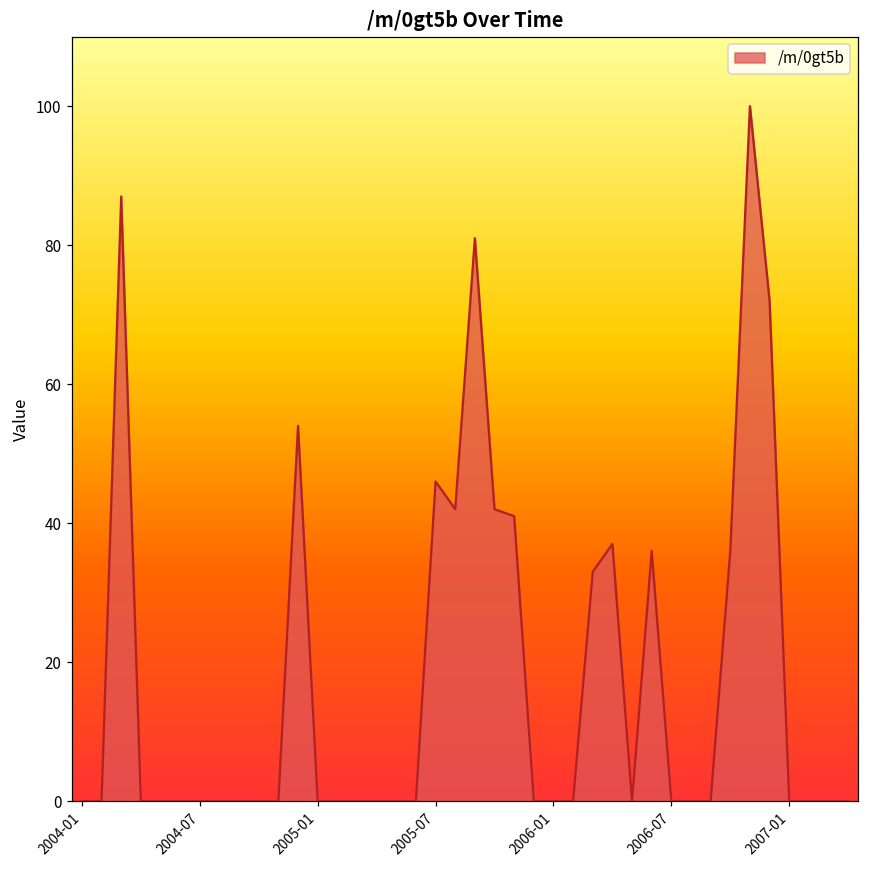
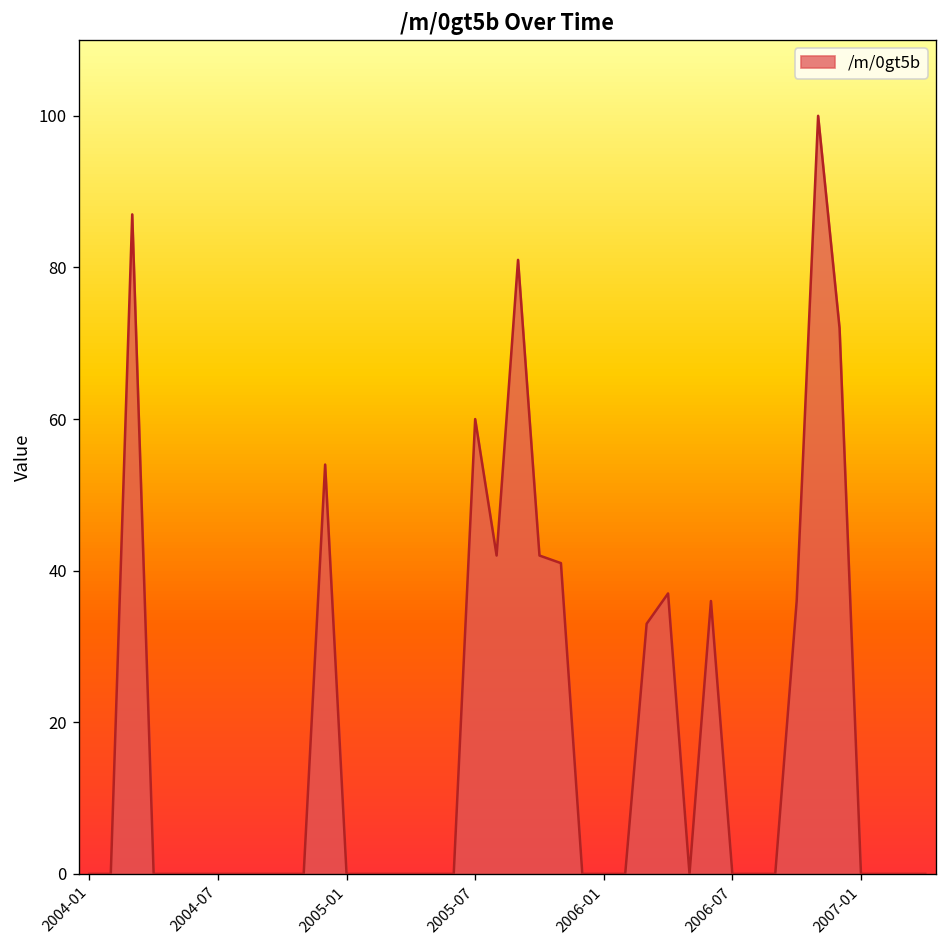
2005-07: 46 -> 60
